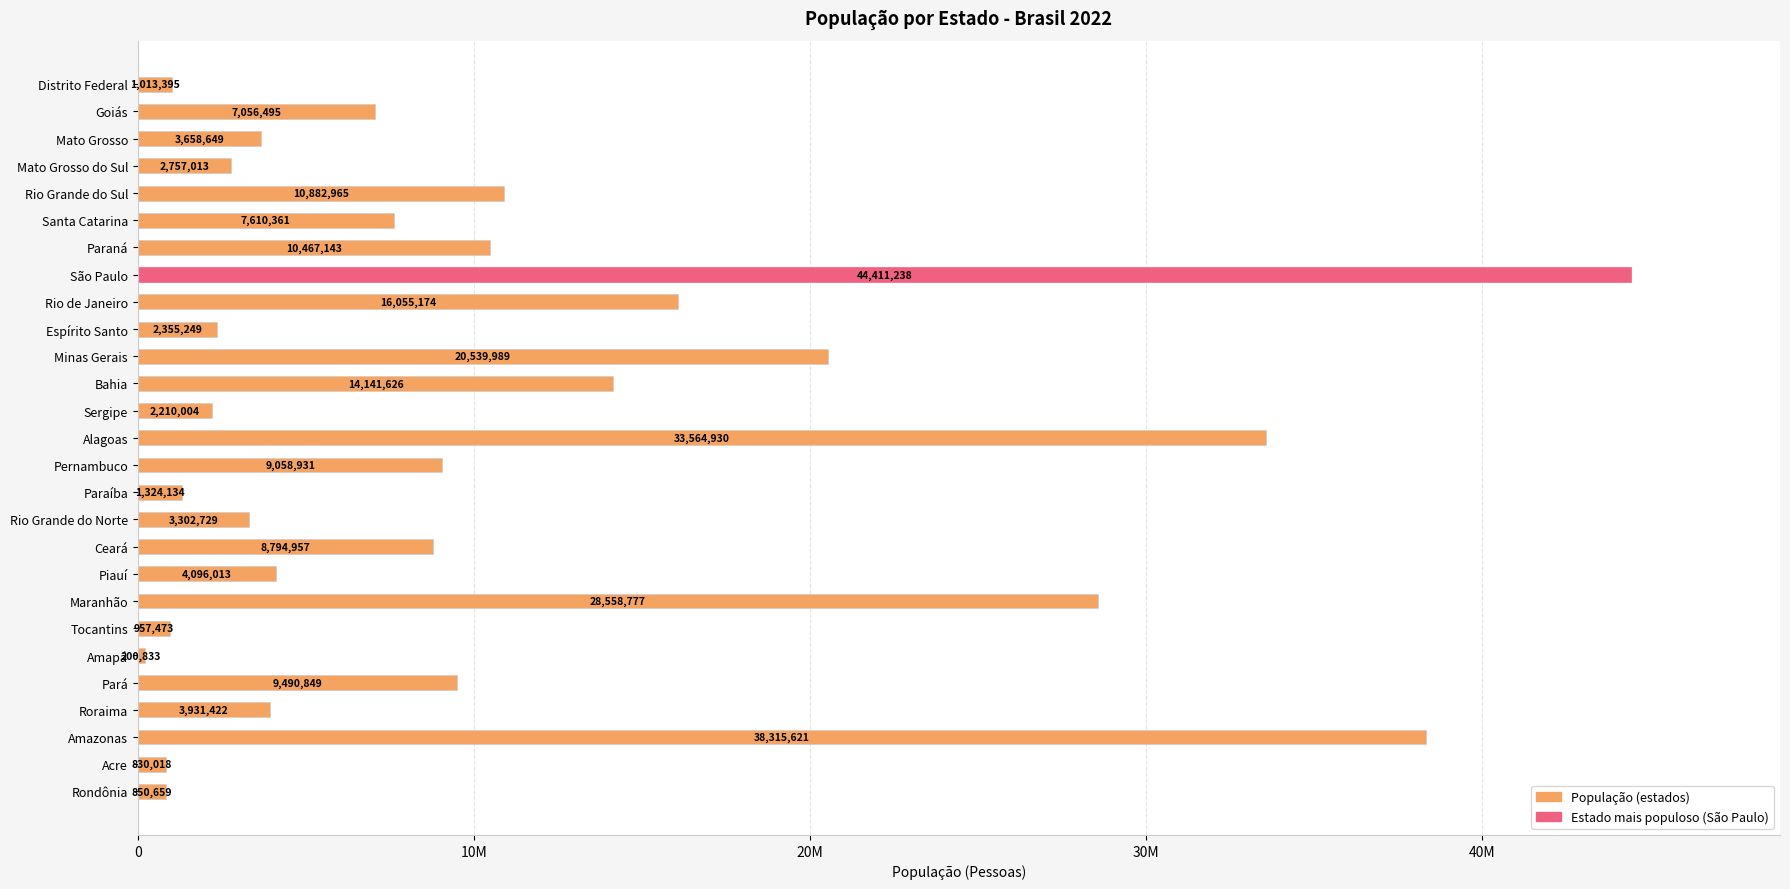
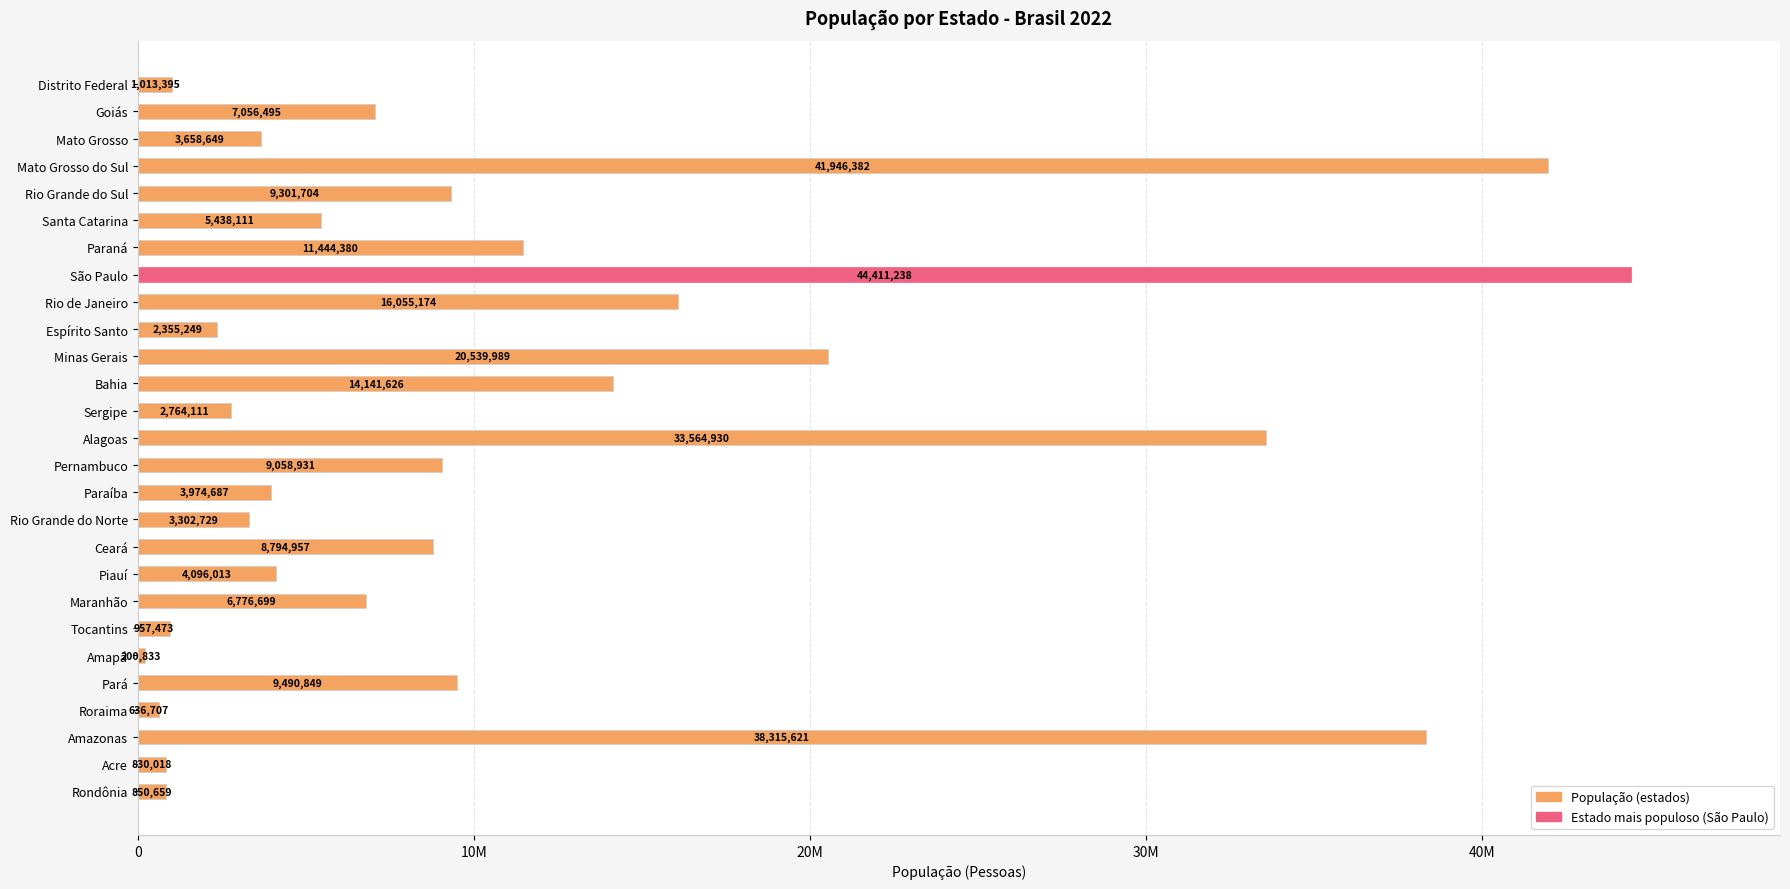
Mato Grosso do Sul: 2,757,013 -> 41,946,382
Rio Grande do Sul: 10,882,965 -> 9,301,704
Santa Catarina: 7,610,361 -> 5,438,111
Paraná: 10,467,143 -> 11,444,380
Sergipe: 2,210,004 -> 2,764,111
Paraíba: 1,324,134 -> 3,974,687
Maranhão: 28,558,777 -> 6,776,699
Roraima: 3,931,422 -> 636,707
